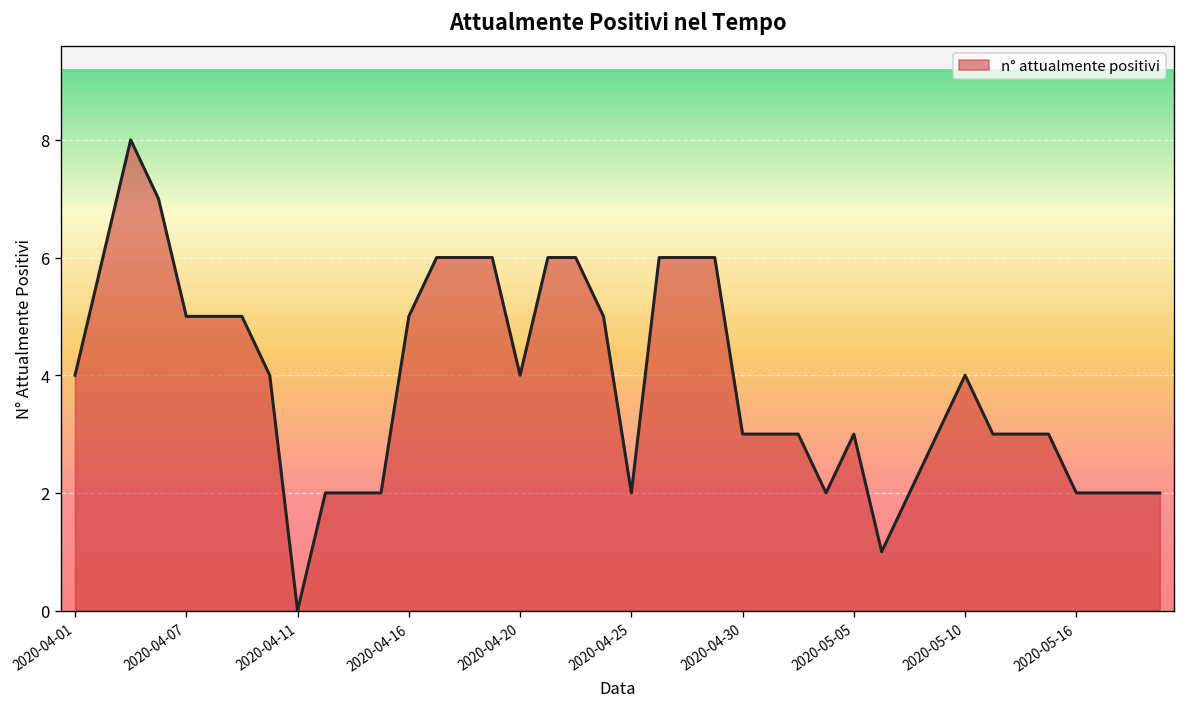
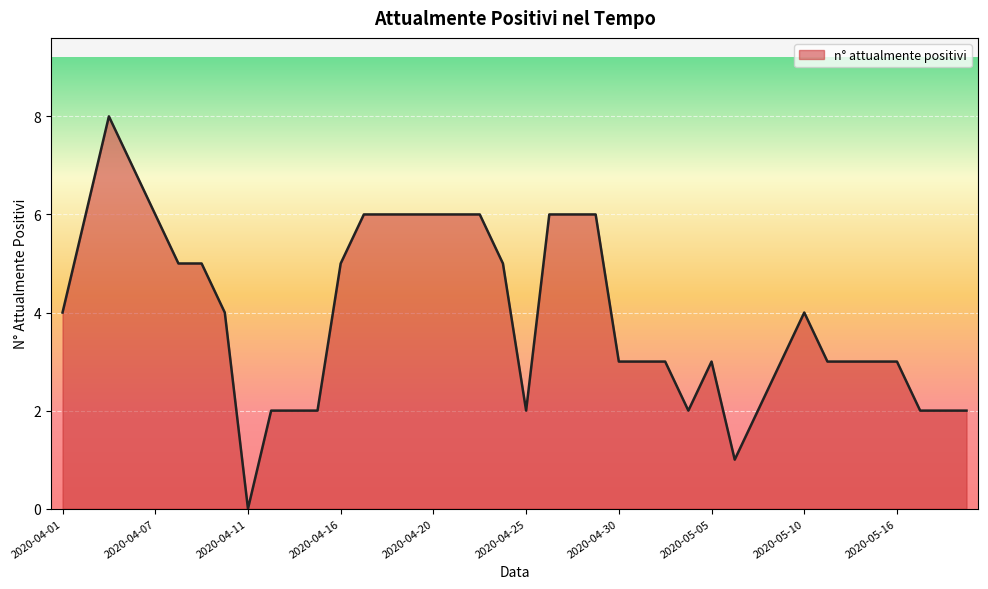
2020-04-07: 5 -> 6
2020-04-20: 4 -> 6
2020-05-16: 2 -> 3
